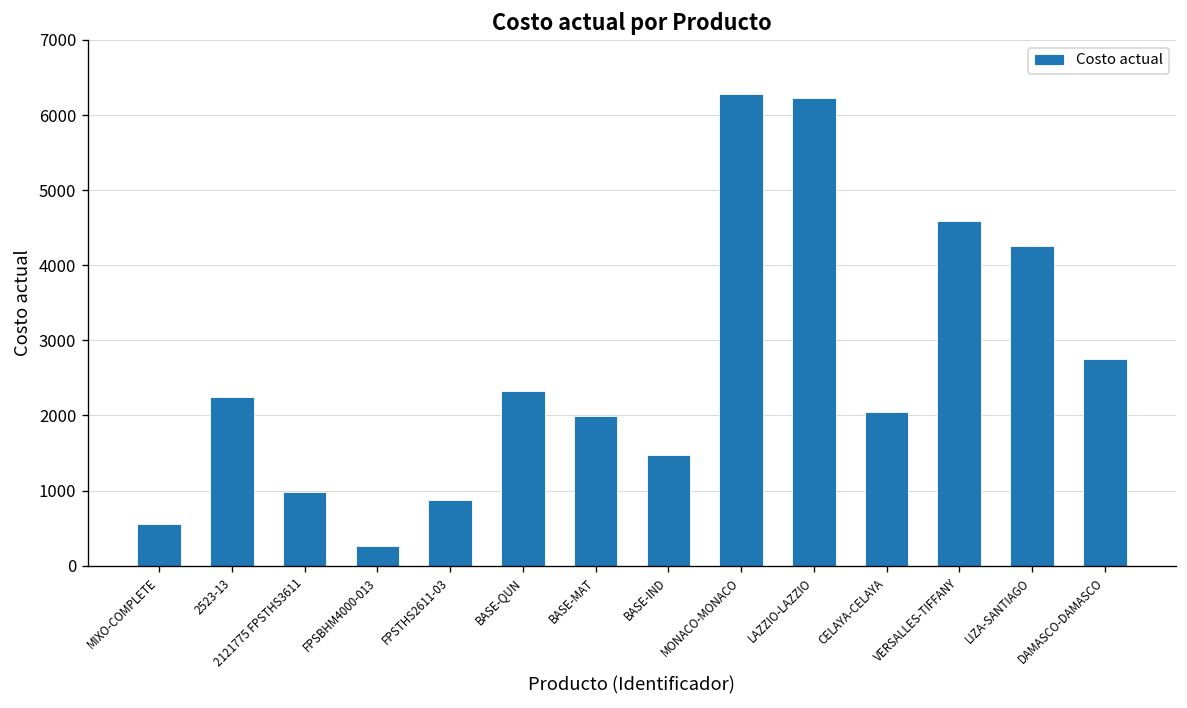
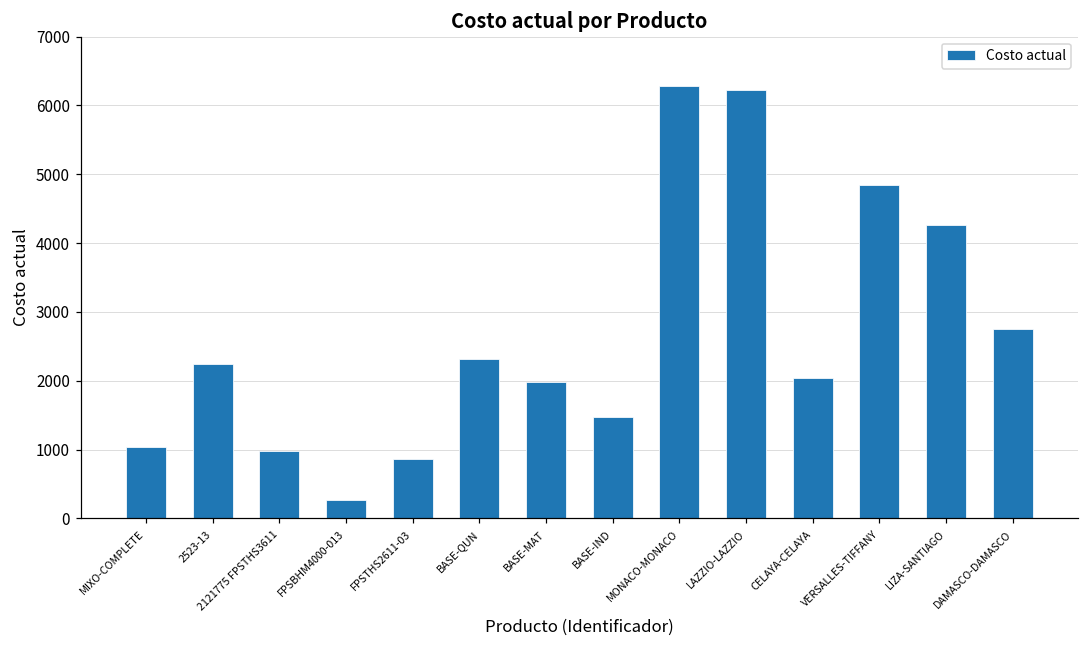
MIXO-COMPLETE: 600 -> 1000
VERSALLES-TIFFANY: 4600 -> 4800
